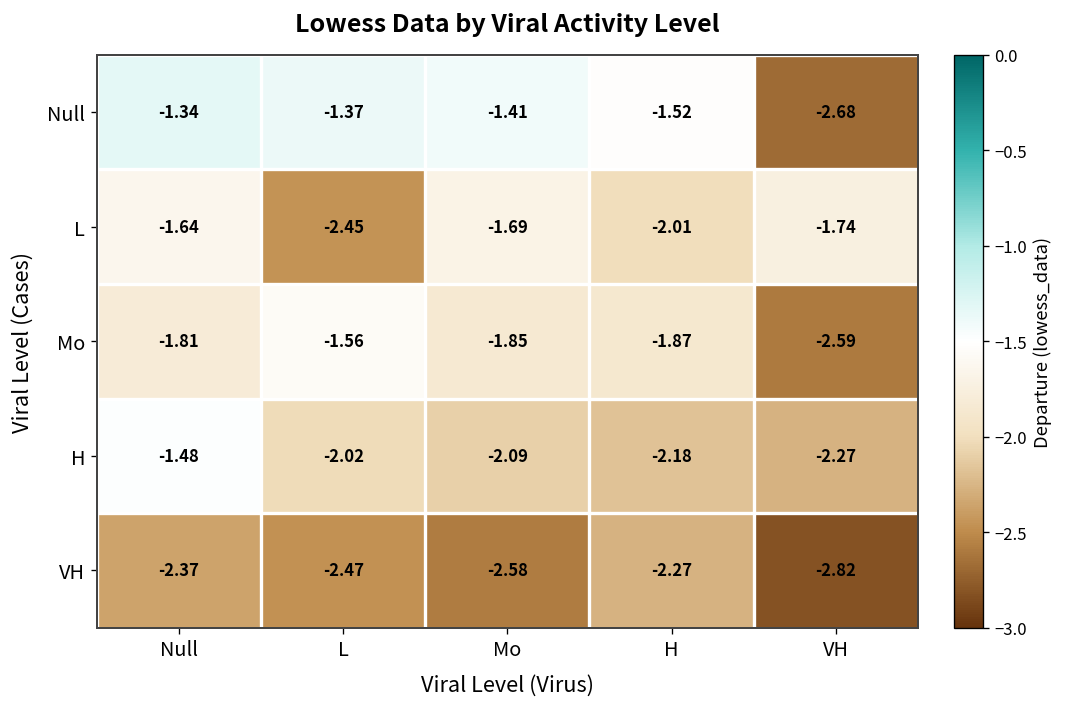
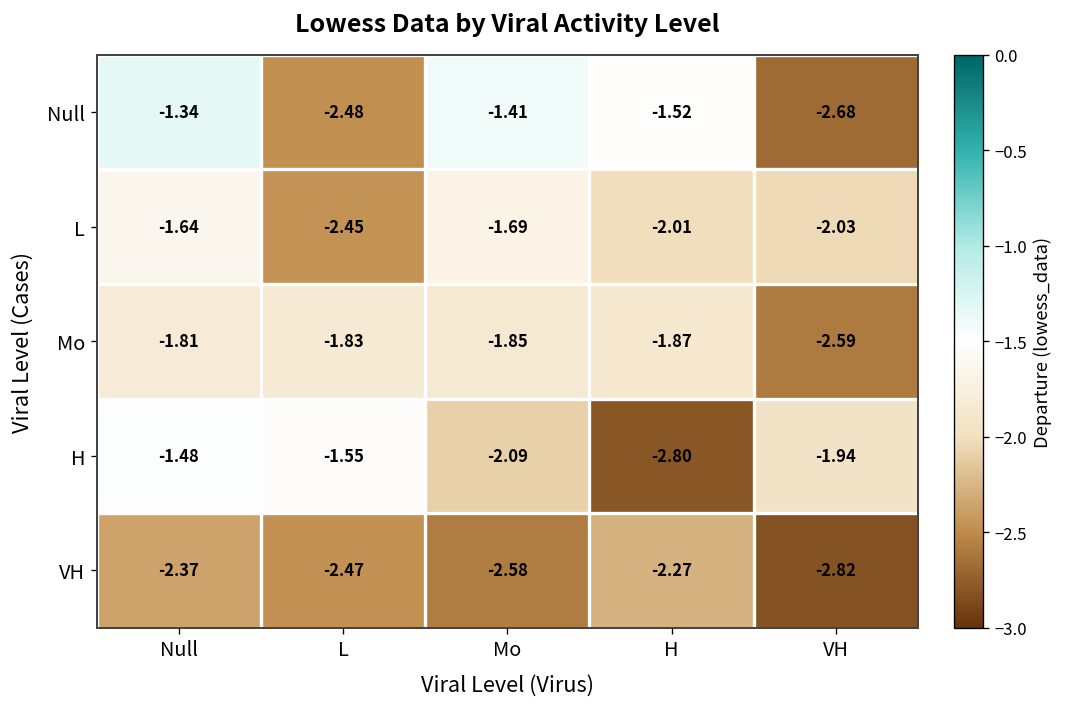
Null, L: -1.37 -> -2.48
L, VH: -1.74 -> -2.03
Mo, L: -1.56 -> -1.83
H, L: -2.02 -> -1.55
H, H: -2.18 -> -2.80
H, VH: -2.27 -> -1.94
